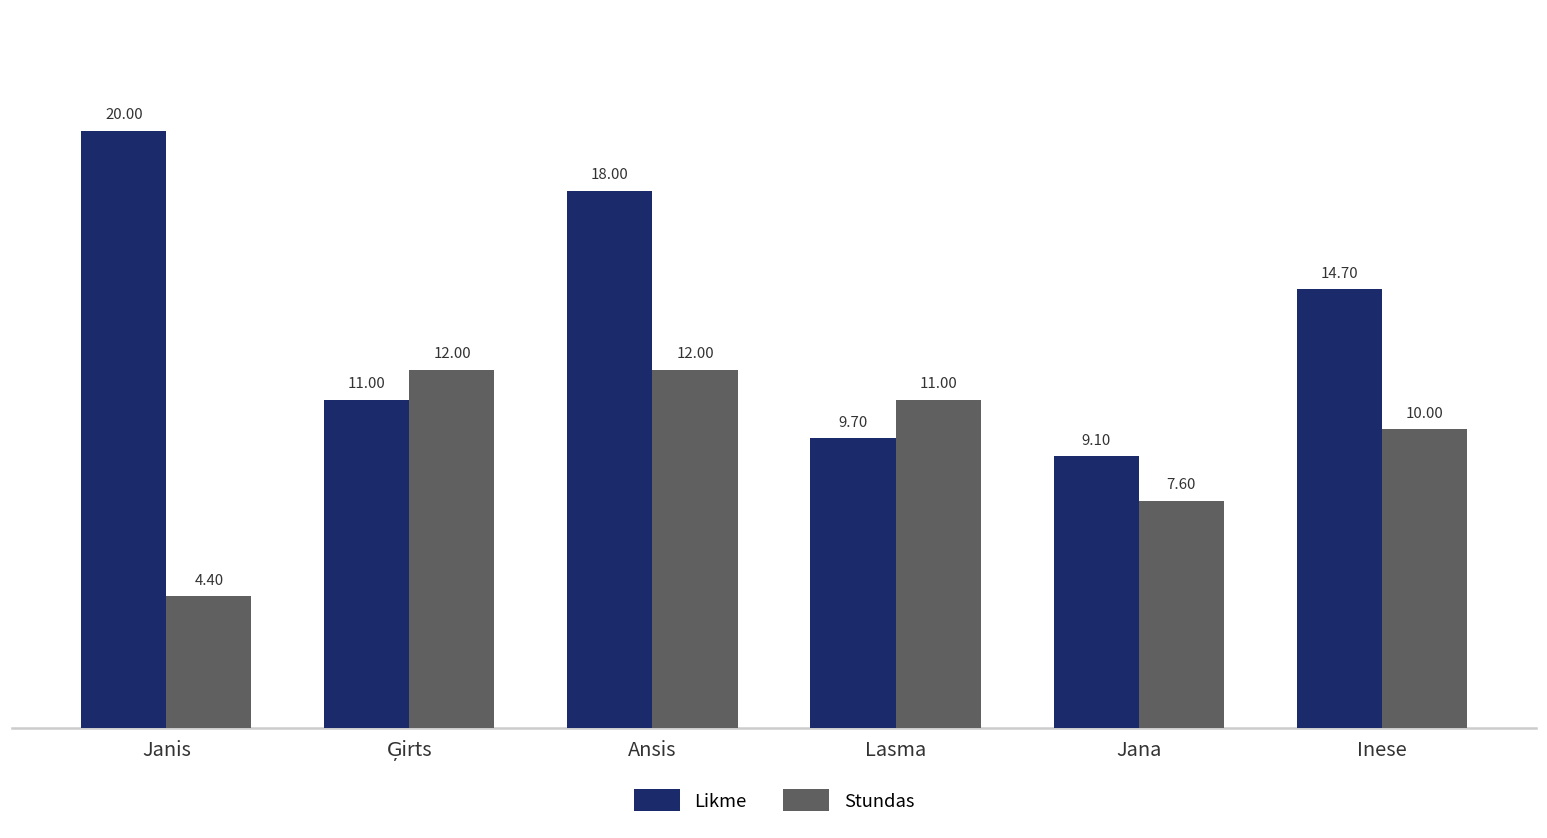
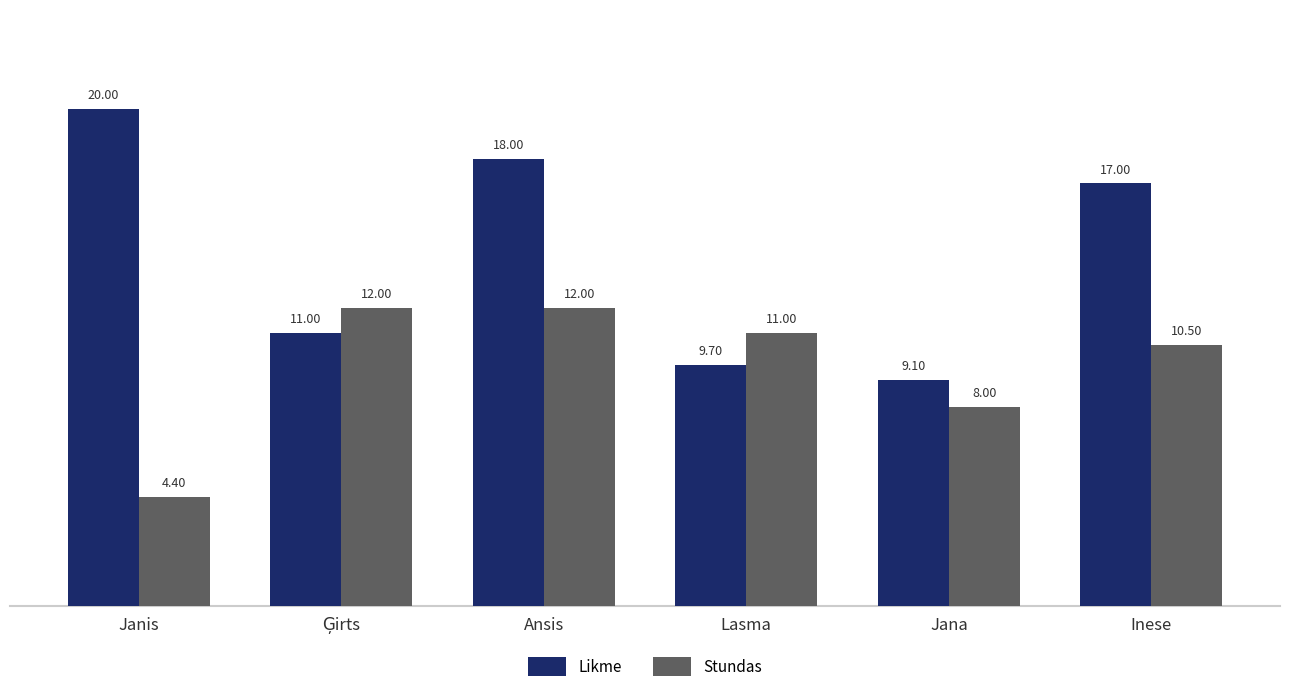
Stundas, Jana: 7.60 -> 8.00
Likme, Inese: 14.70 -> 17.00
Stundas, Inese: 10.00 -> 10.50
